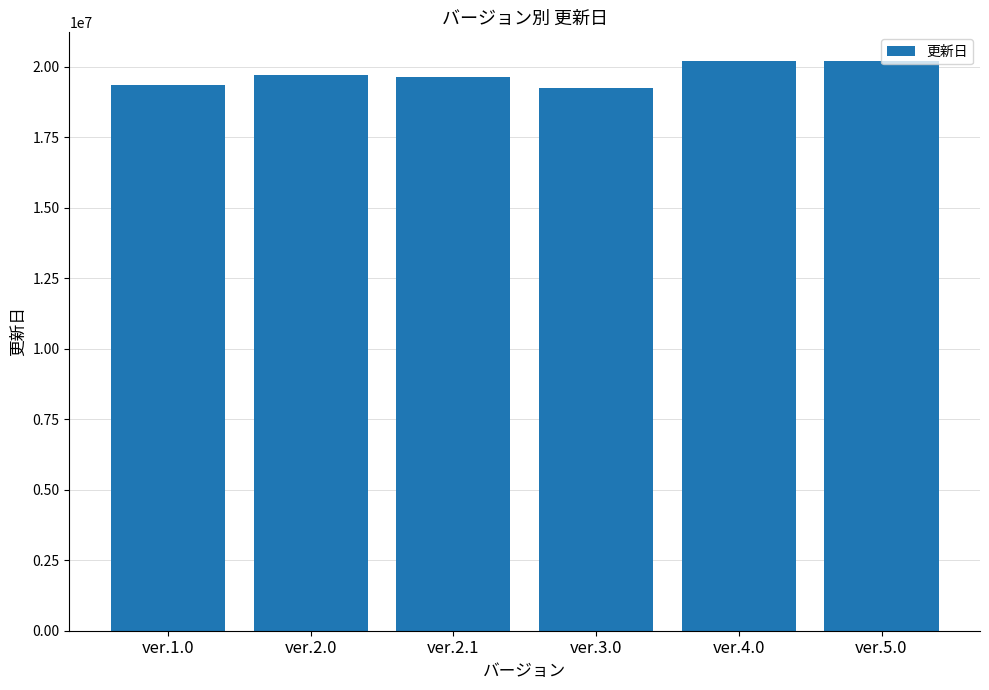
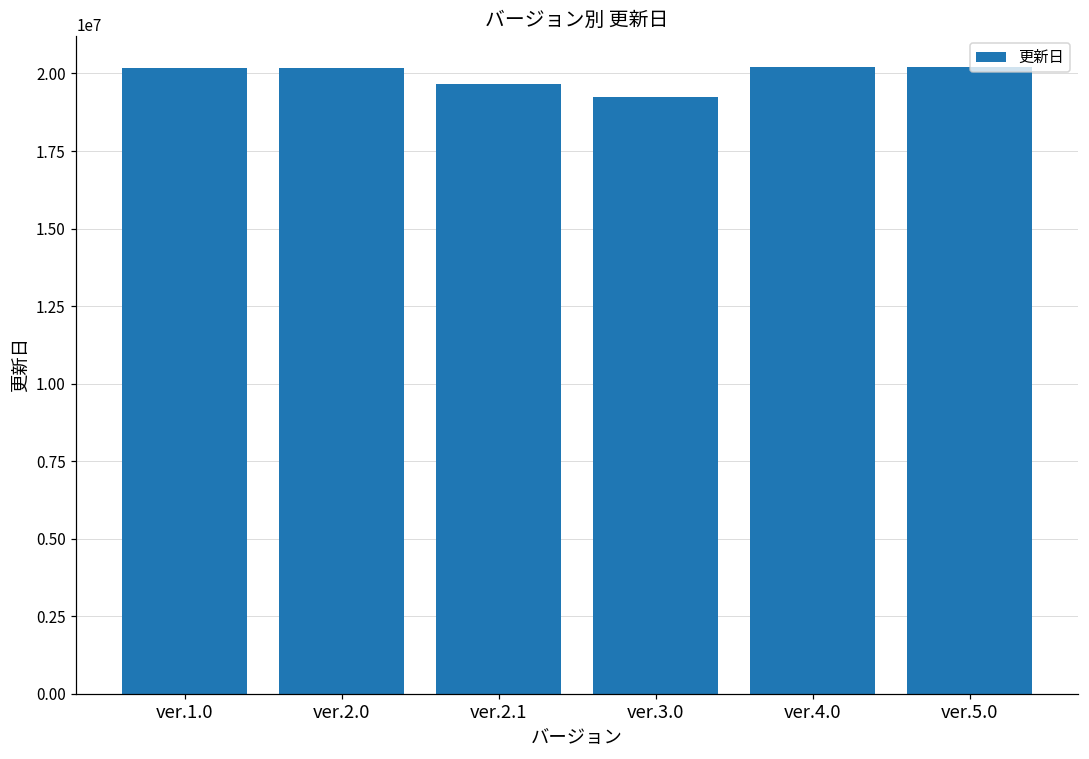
ver.1.0: 19300000 -> 20200000
ver.2.0: 19700000 -> 20200000
